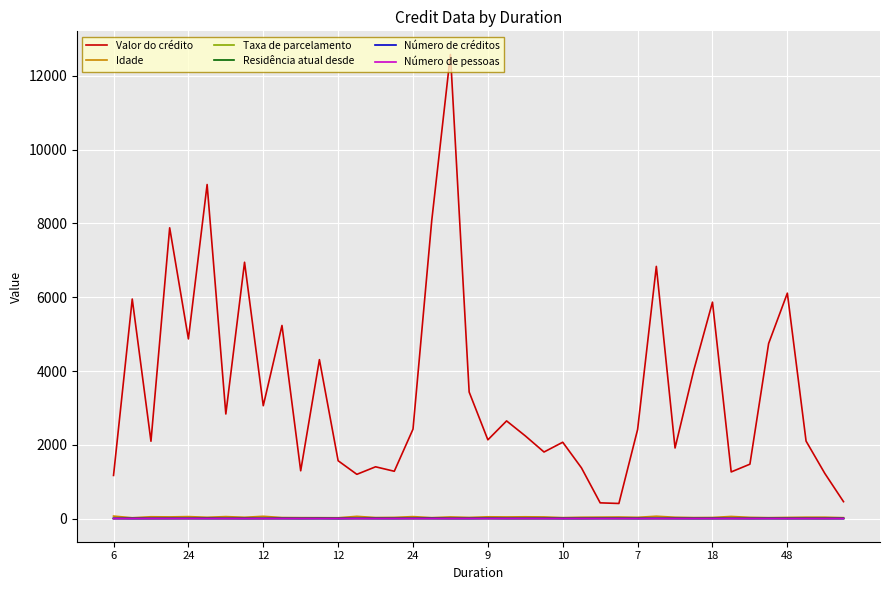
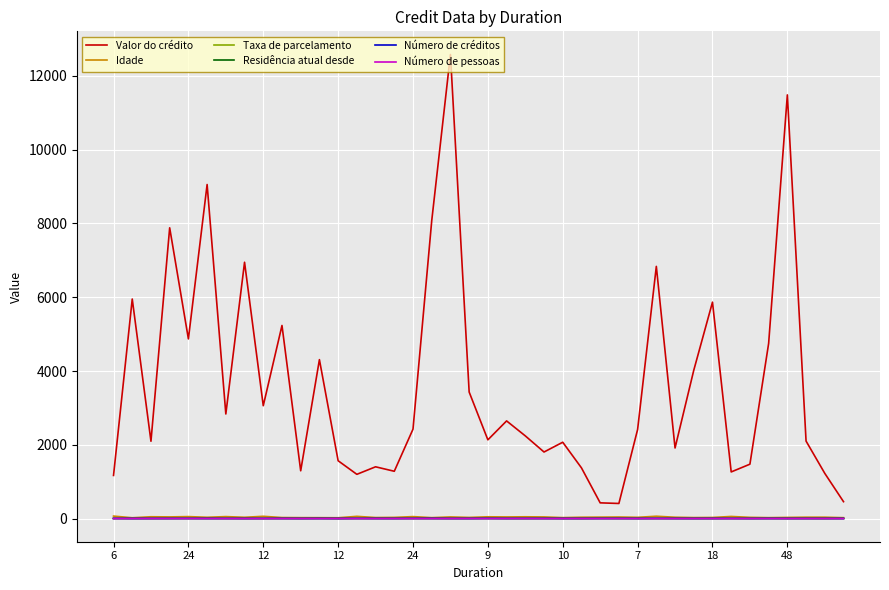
Valor do crédito, 48: 6100 -> 11500
